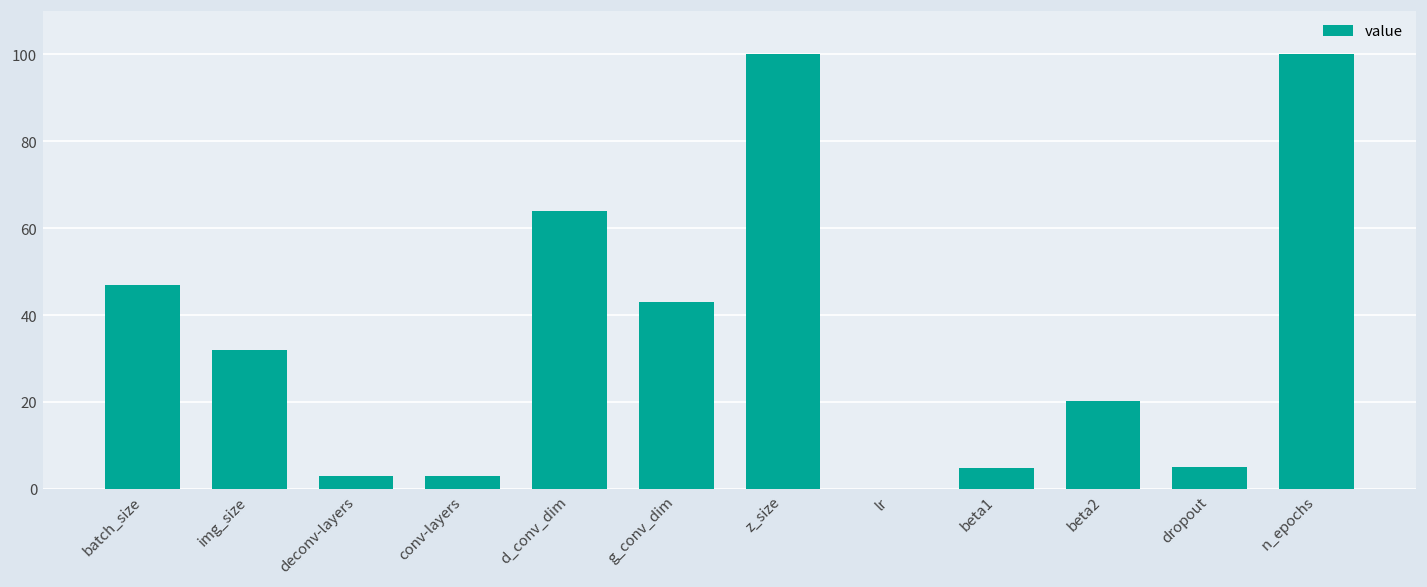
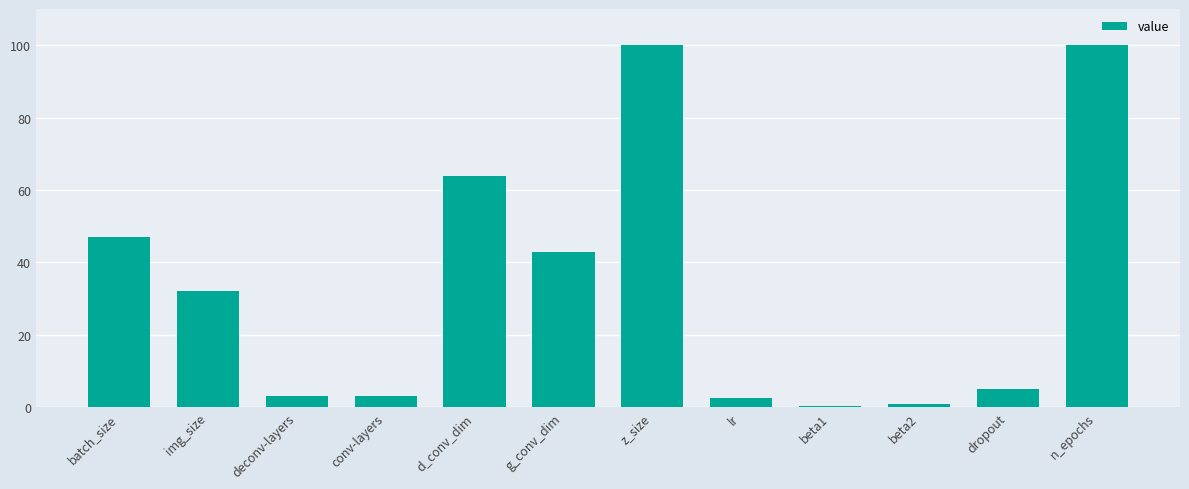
lr: 0 -> 3
beta1: 5 -> 0
beta2: 20 -> 1
